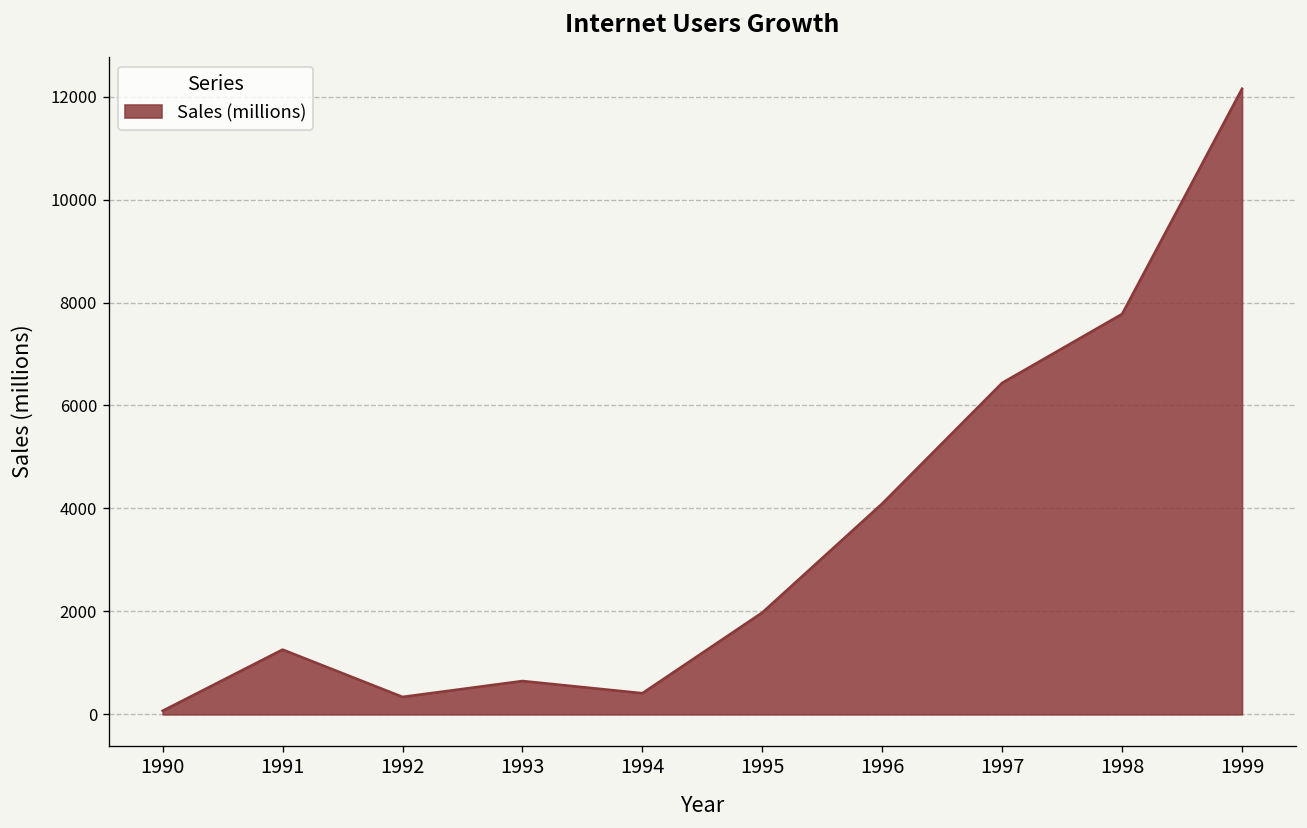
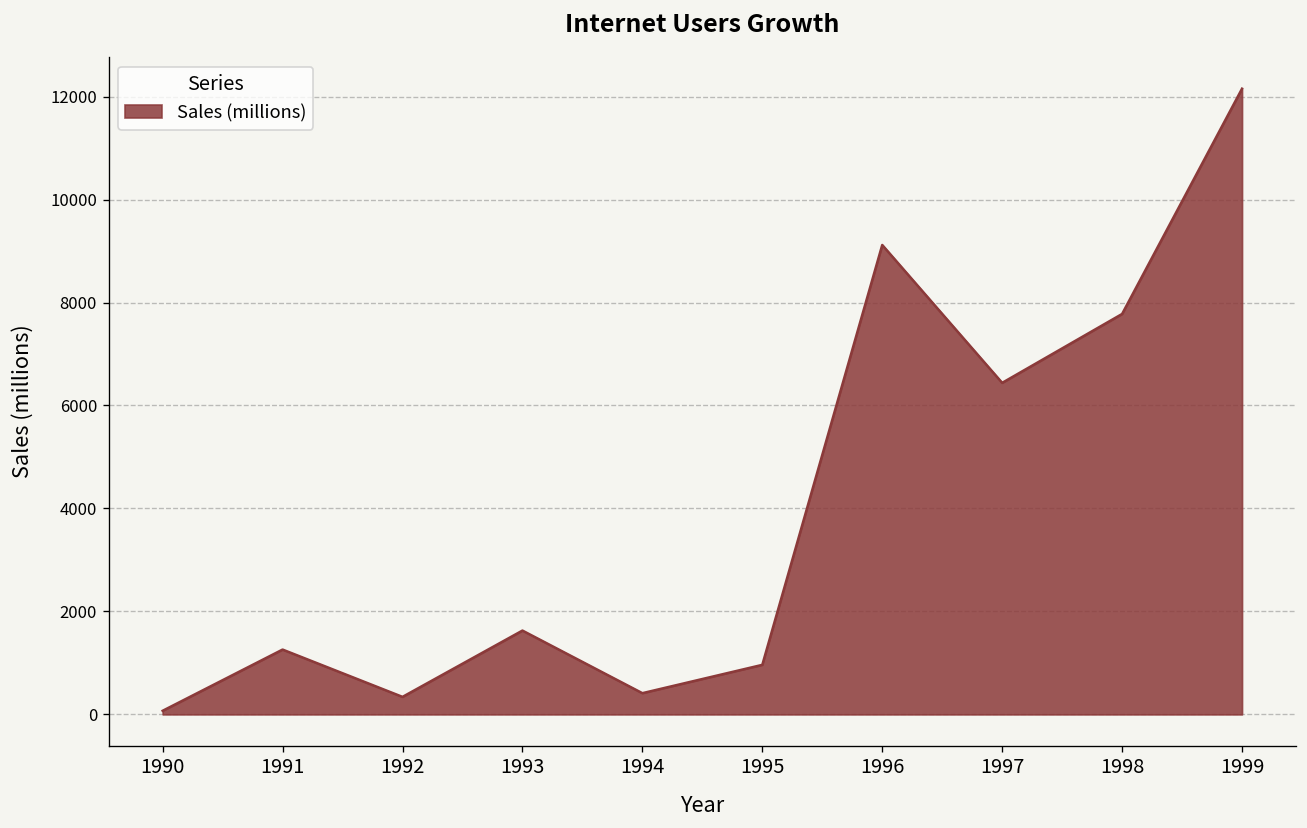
1993: 600 -> 1600
1995: 2000 -> 1000
1996: 4100 -> 9100
